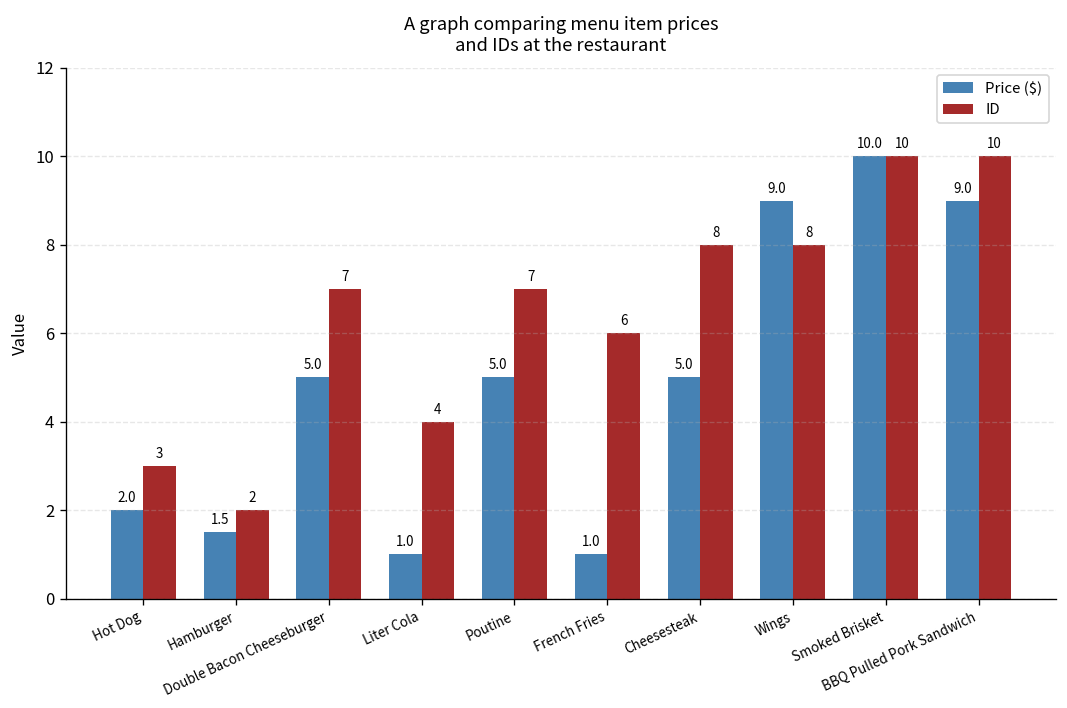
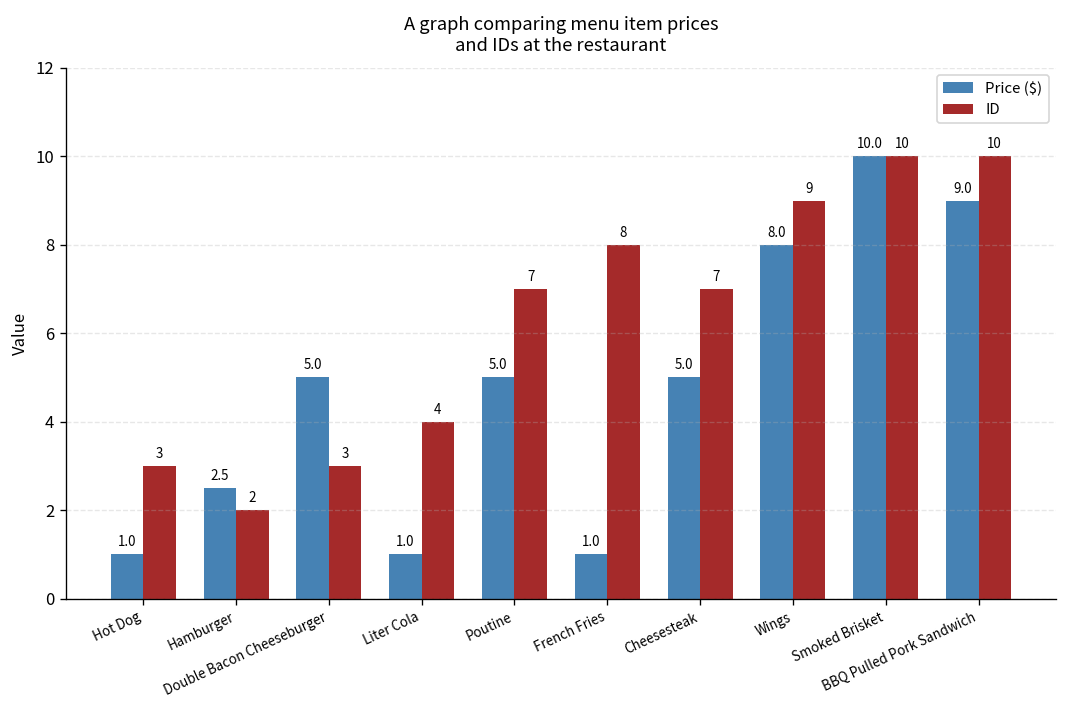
Price ($), Hot Dog: 2.0 -> 1.0
Price ($), Hamburger: 1.5 -> 2.5
ID, Double Bacon Cheeseburger: 7 -> 3
ID, French Fries: 6 -> 8
ID, Cheesesteak: 8 -> 7
Price ($), Wings: 9.0 -> 8.0
ID, Wings: 8 -> 9
